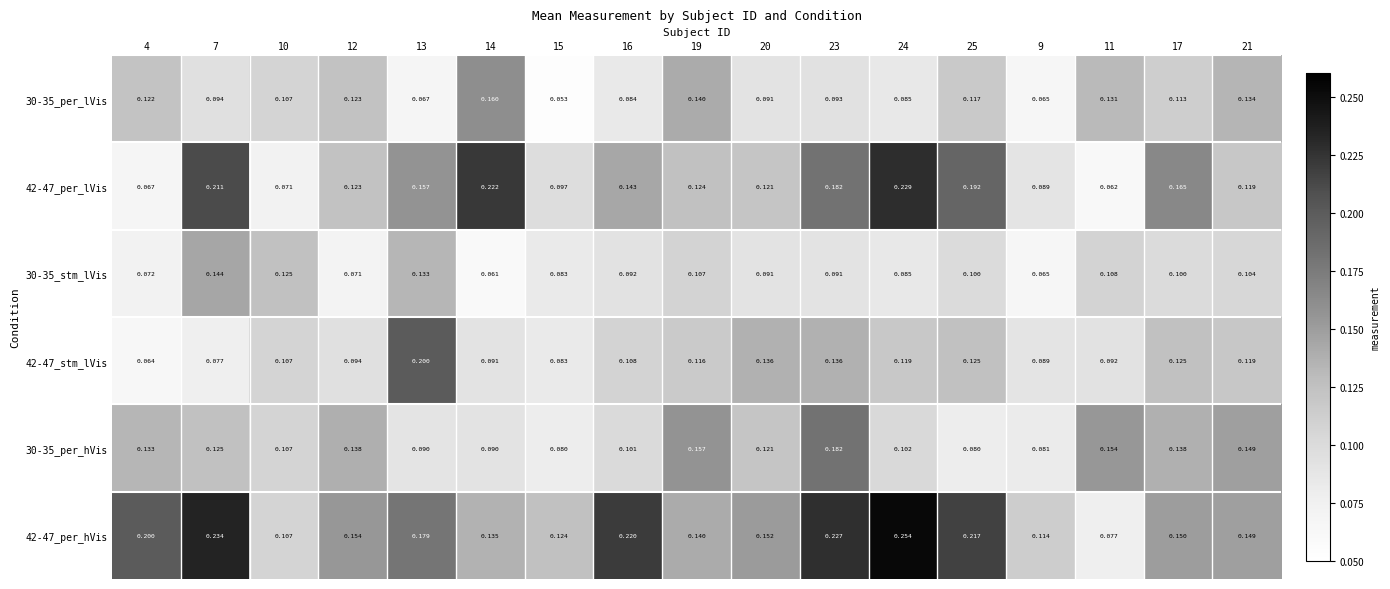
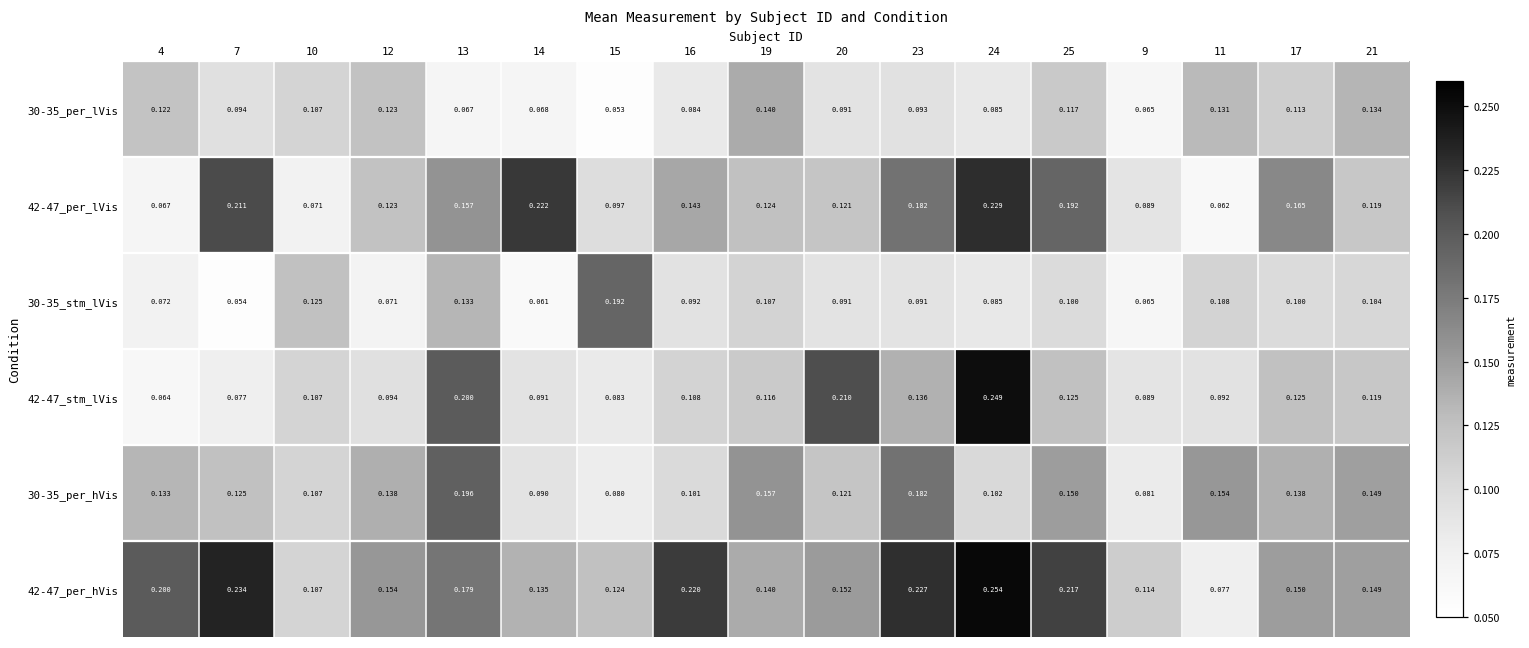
30-35_per_lVis, 14: 0.160 -> 0.068
30-35_stm_lVis, 7: 0.144 -> 0.054
30-35_stm_lVis, 15: 0.083 -> 0.192
42-47_stm_lVis, 20: 0.136 -> 0.210
42-47_stm_lVis, 24: 0.119 -> 0.249
30-35_per_hVis, 13: 0.090 -> 0.196
30-35_per_hVis, 25: 0.080 -> 0.150
